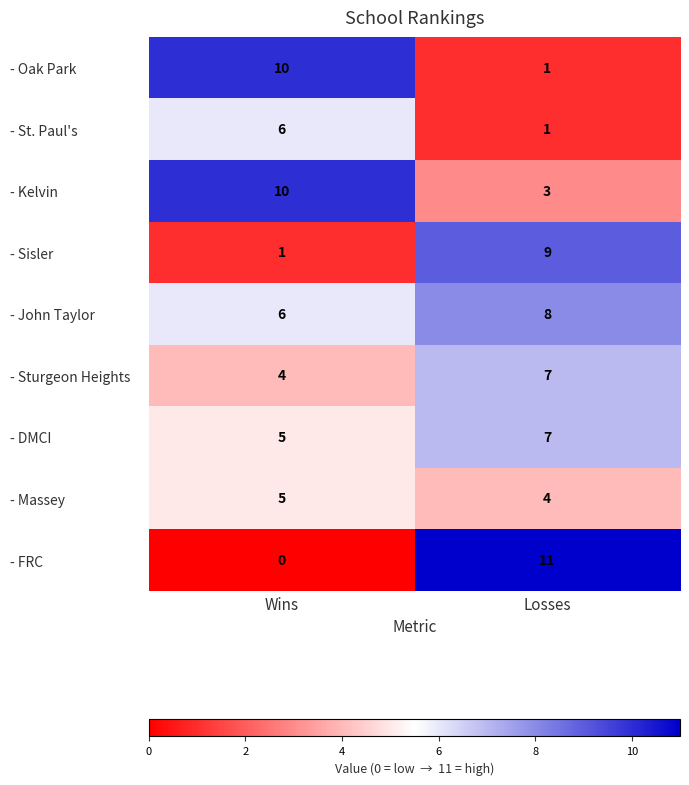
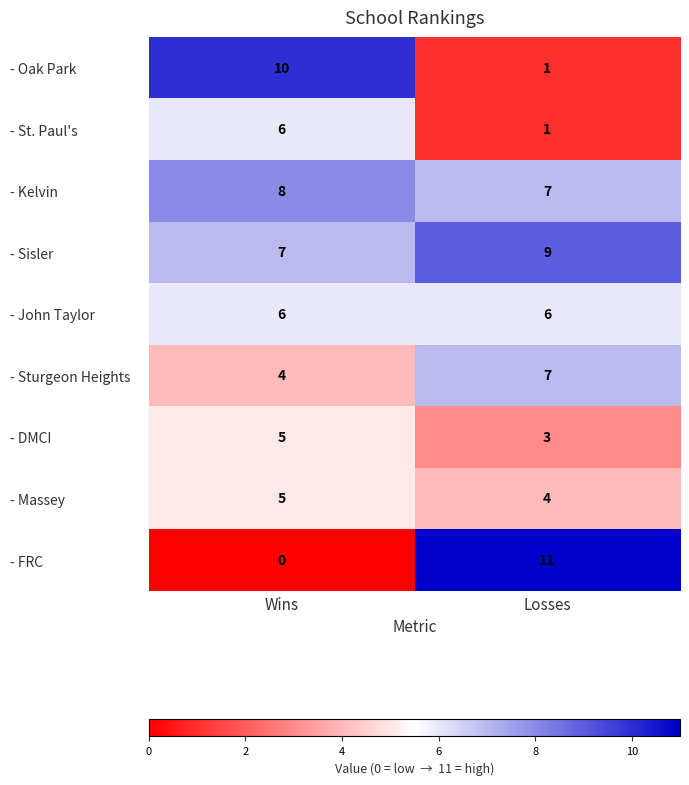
- Kelvin, Wins: 10 -> 8
- Kelvin, Losses: 3 -> 7
- Sisler, Wins: 1 -> 7
- John Taylor, Losses: 8 -> 6
- DMCI, Losses: 7 -> 3
